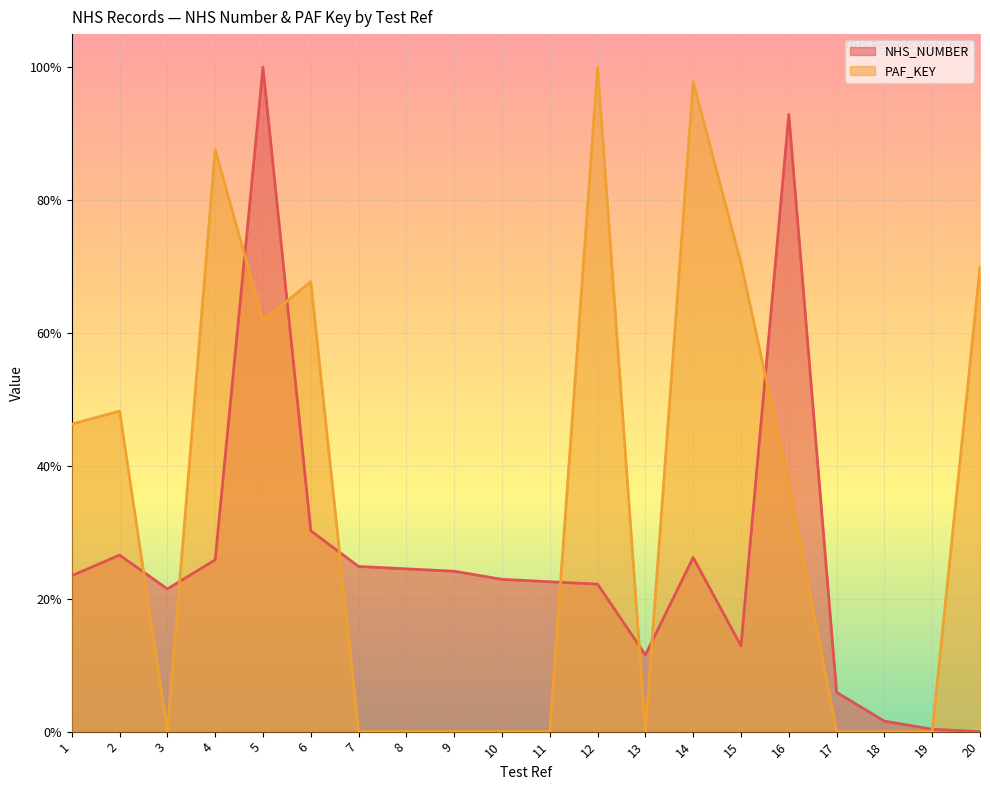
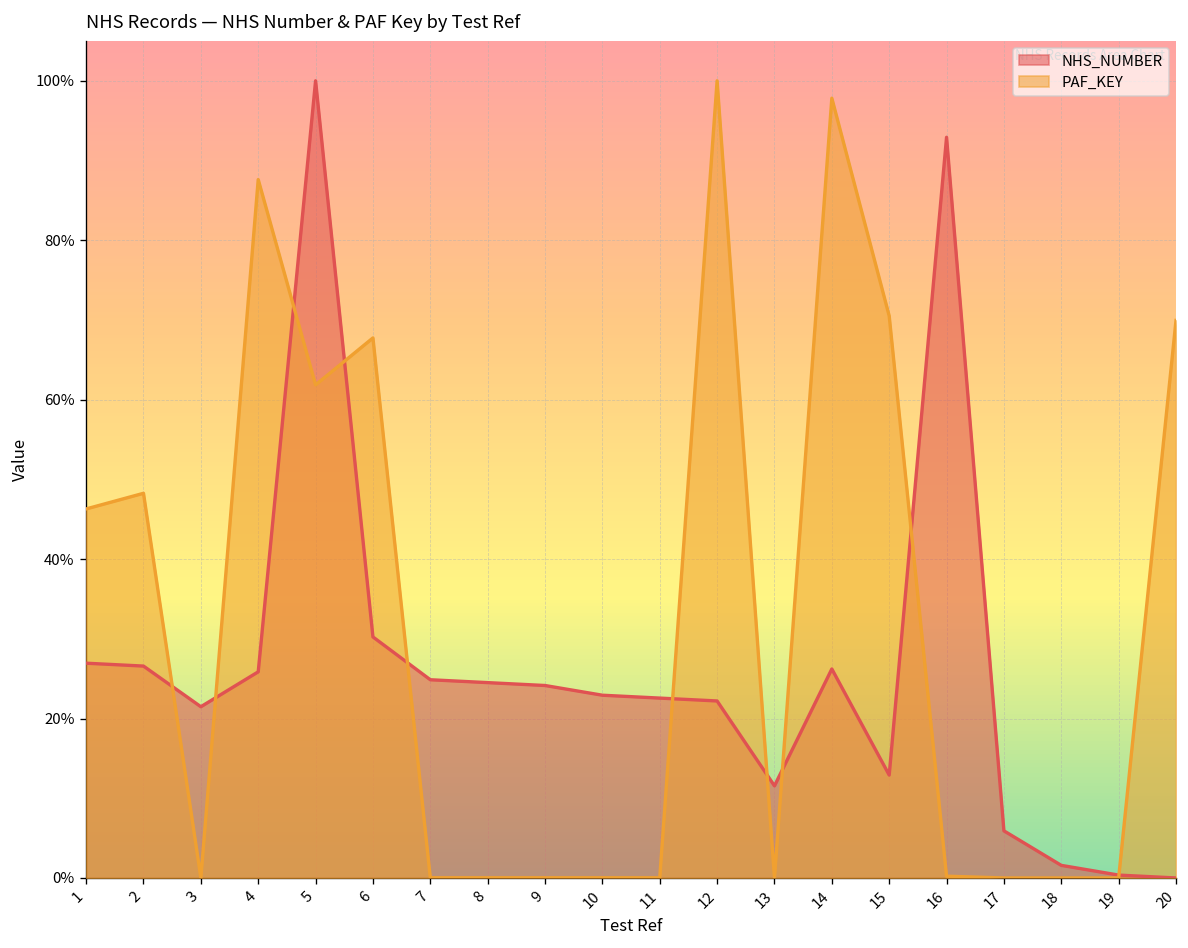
NHS_NUMBER, 1: 23% -> 27%
PAF_KEY, 16: 37% -> 0%
